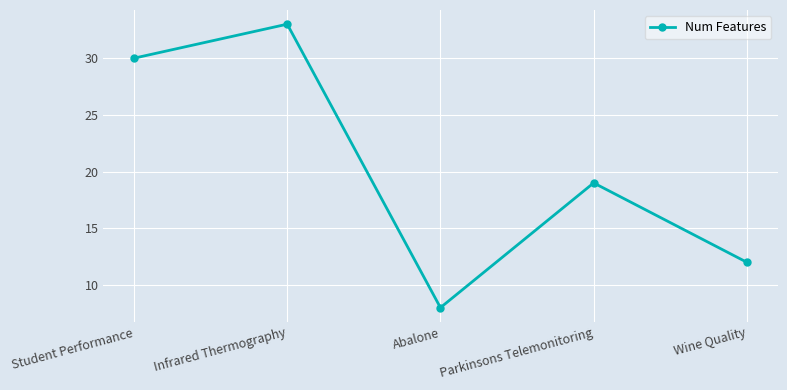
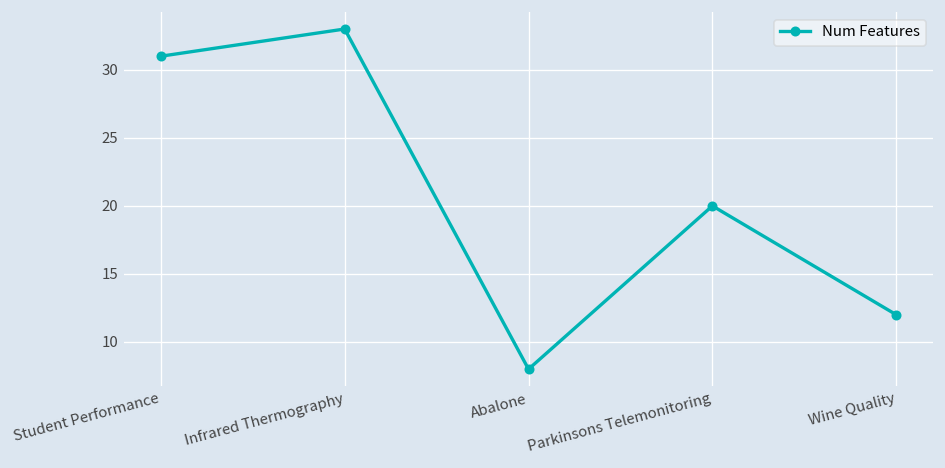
Student Performance: 30 -> 31
Parkinsons Telemonitoring: 19 -> 20
